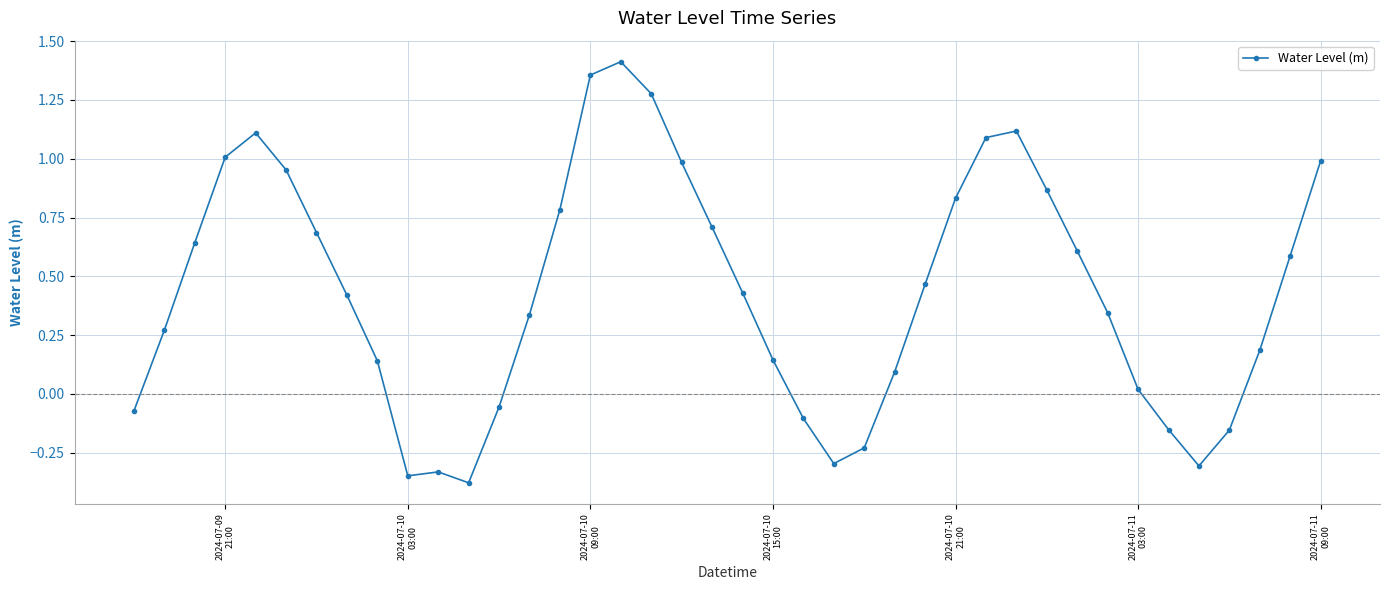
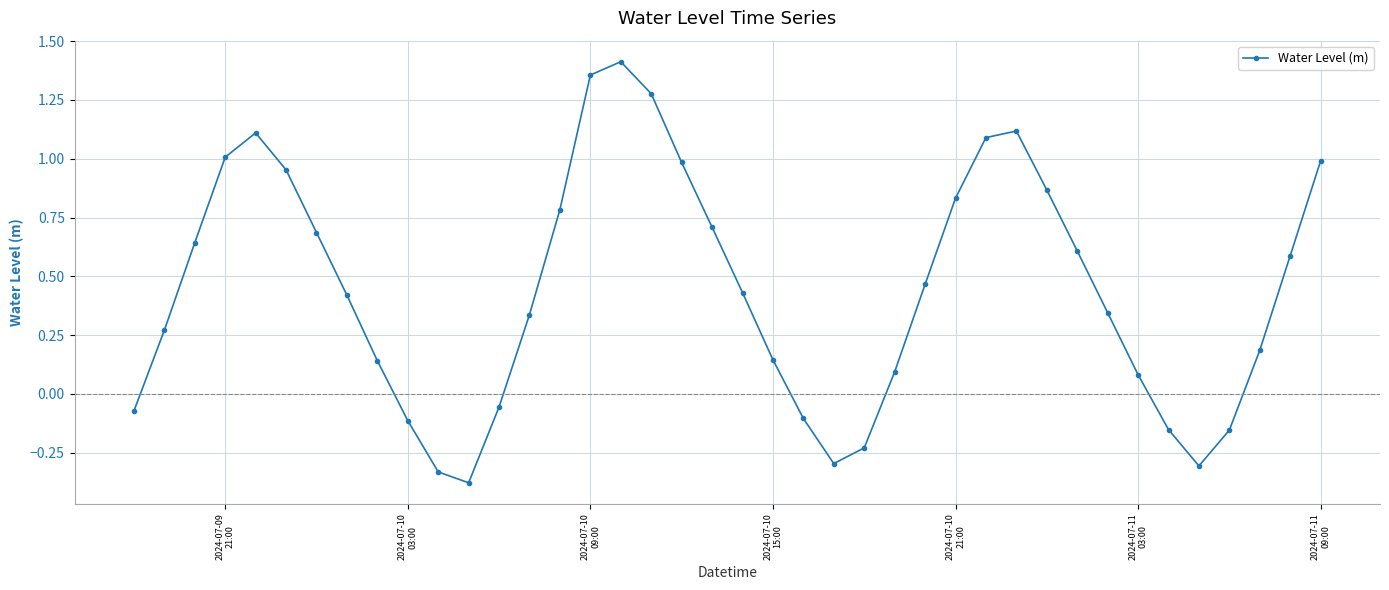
2024-07-10 03:00: -0.35 -> -0.11
2024-07-11 03:00: 0.02 -> 0.08
